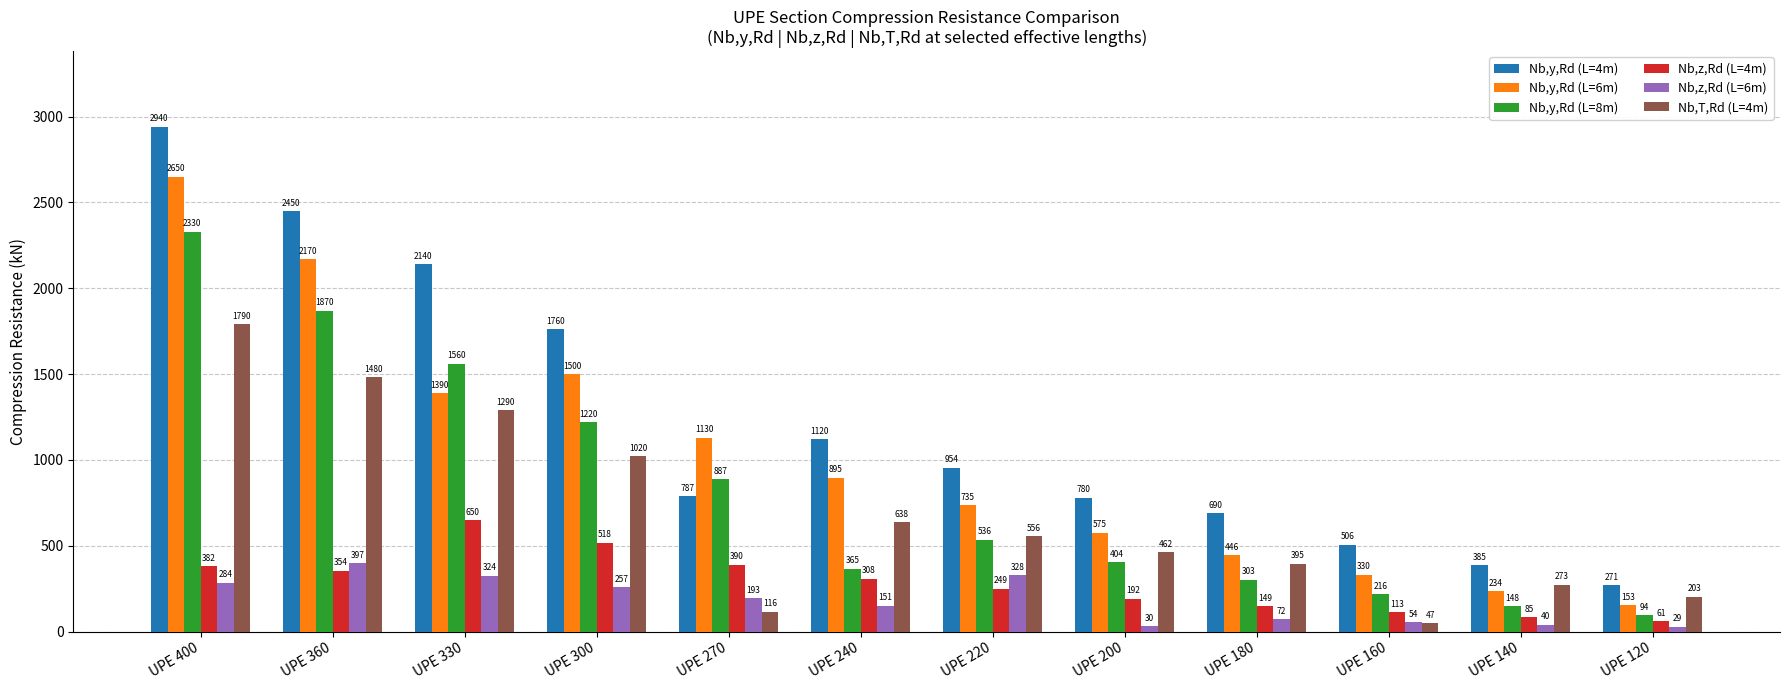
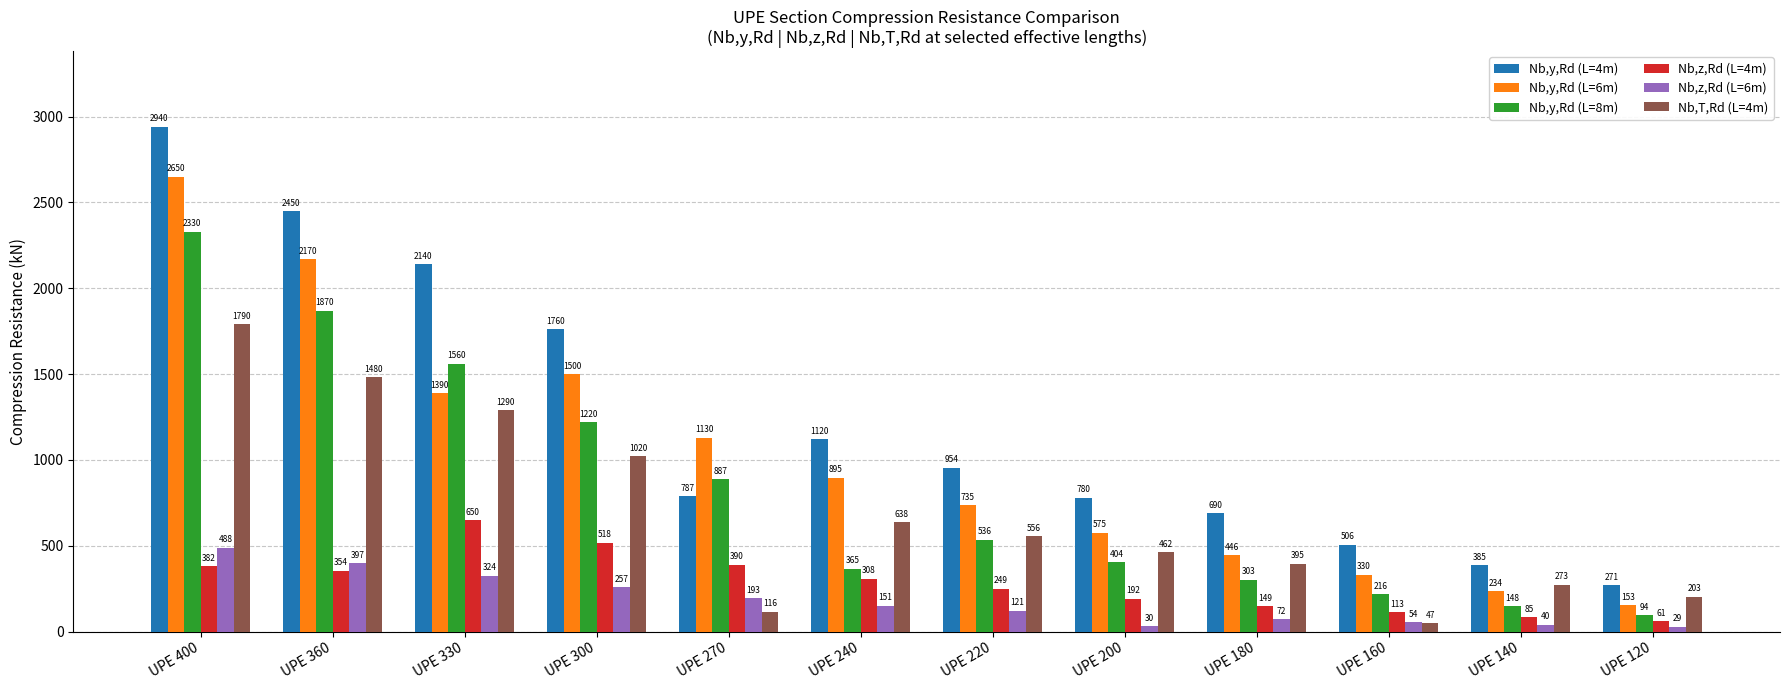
Nb,z,Rd (L=6m), UPE 400: 284 -> 488
Nb,z,Rd (L=6m), UPE 220: 328 -> 121
